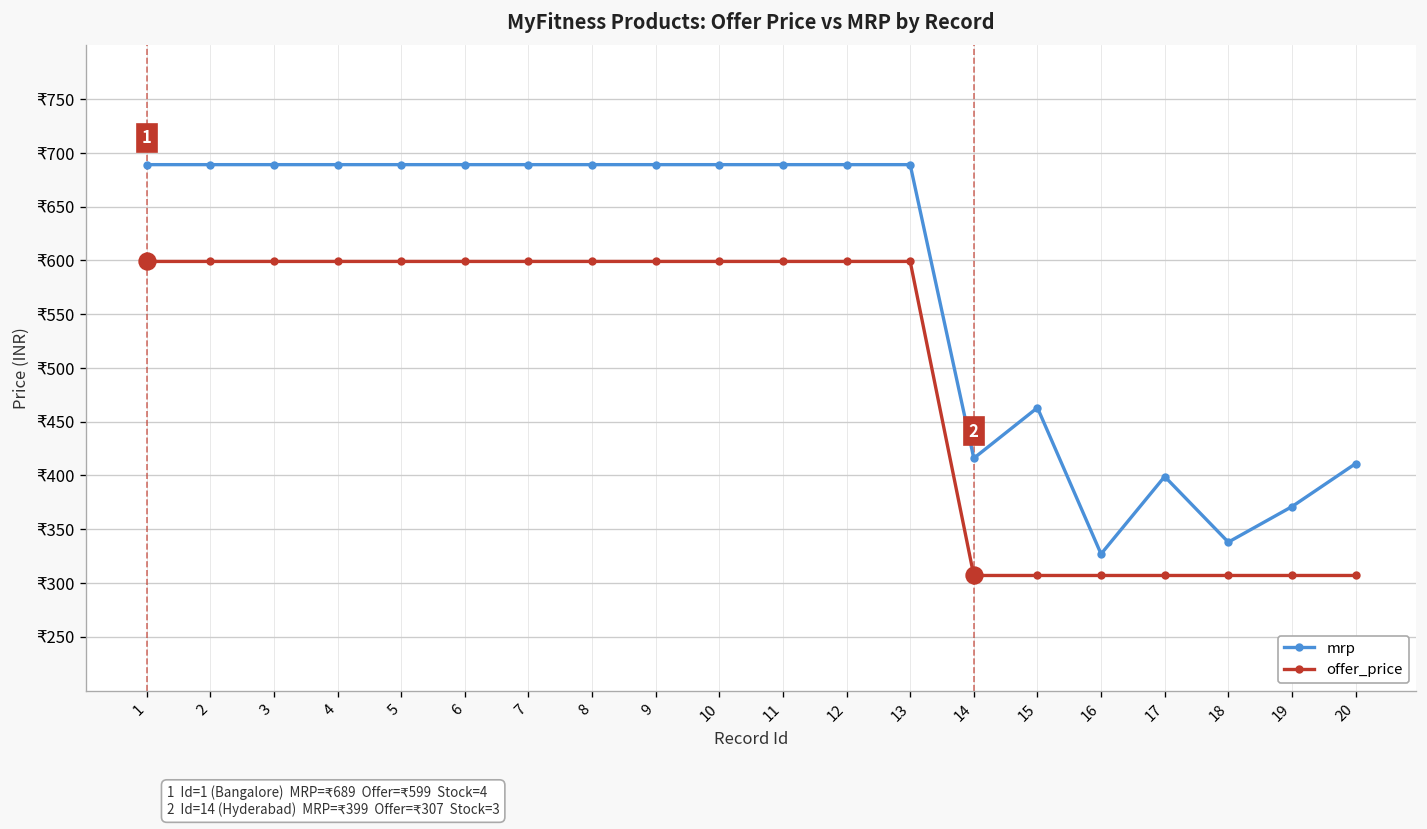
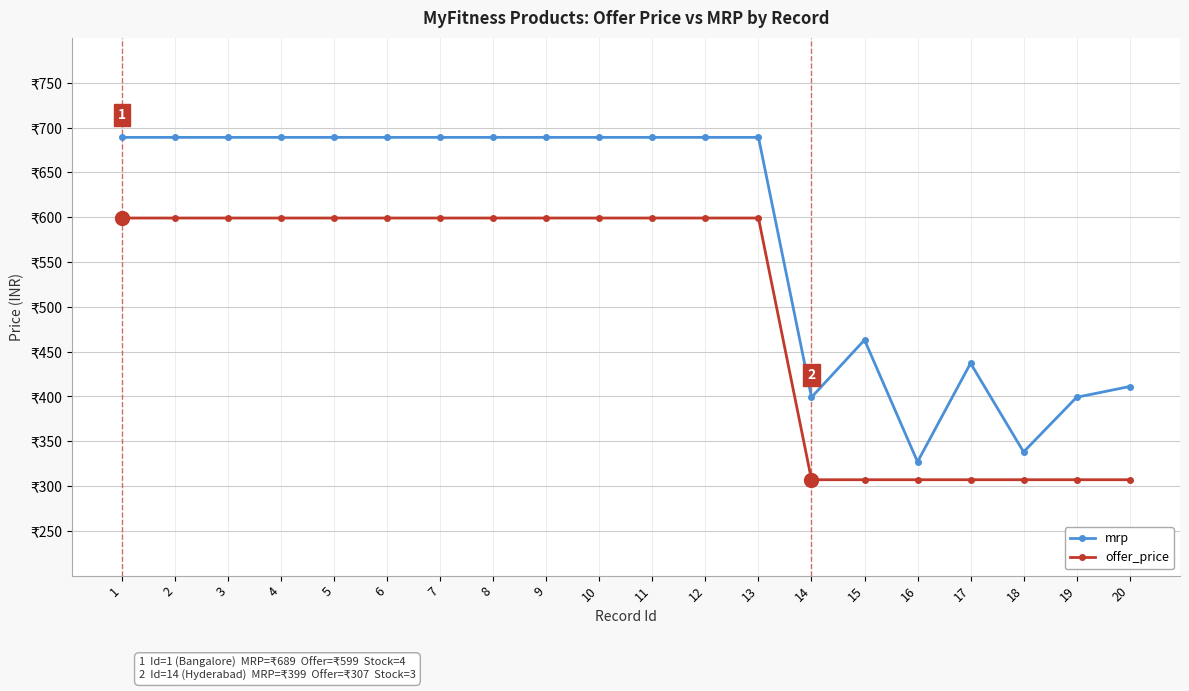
mrp, 14: ₹420 -> ₹400
mrp, 17: ₹400 -> ₹440
mrp, 19: ₹370 -> ₹400
